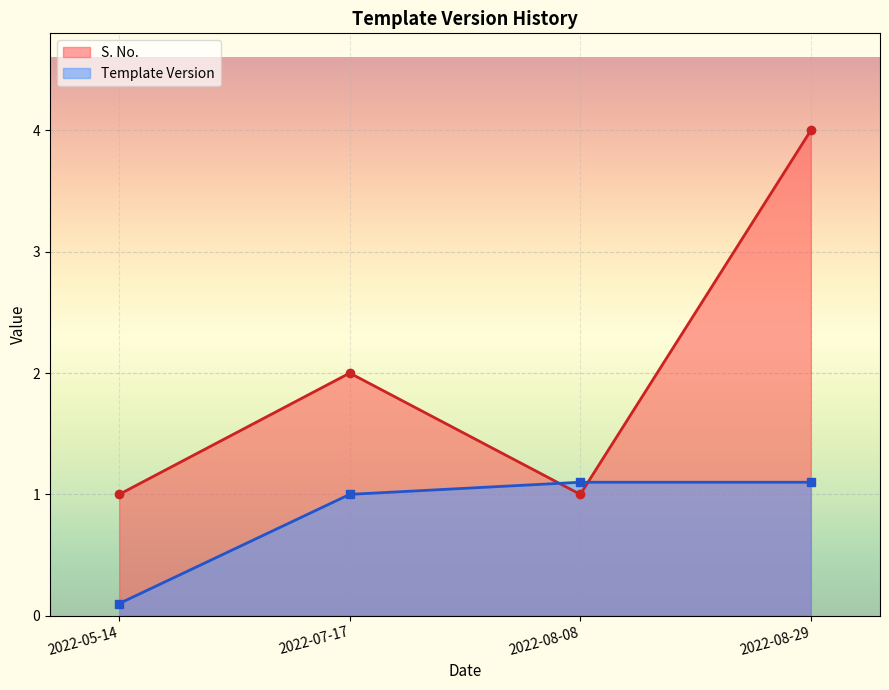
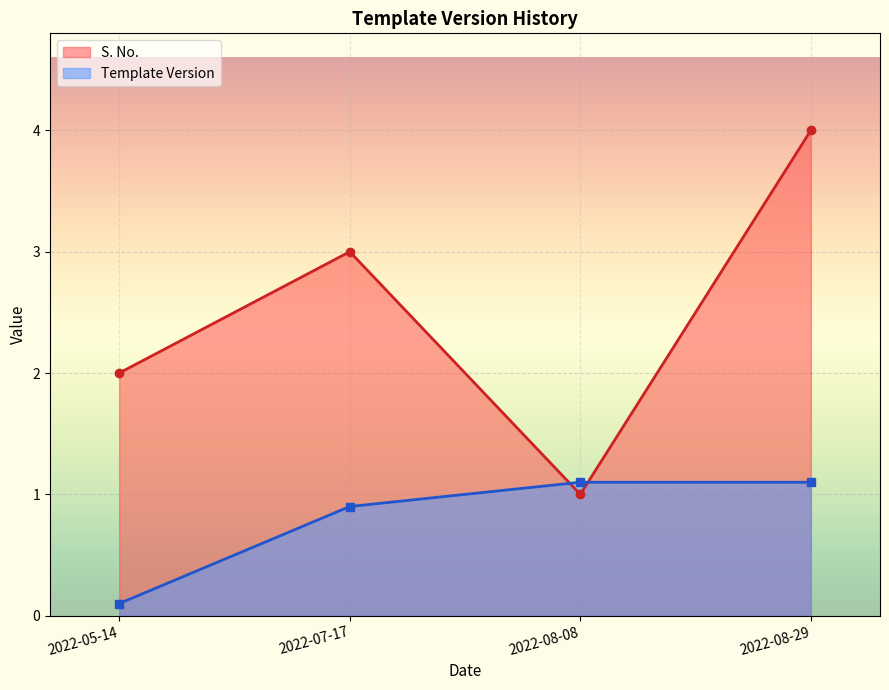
S. No., 2022-05-14: 1 -> 2
S. No., 2022-07-17: 2 -> 3
Template Version, 2022-07-17: 1.0 -> 0.9
